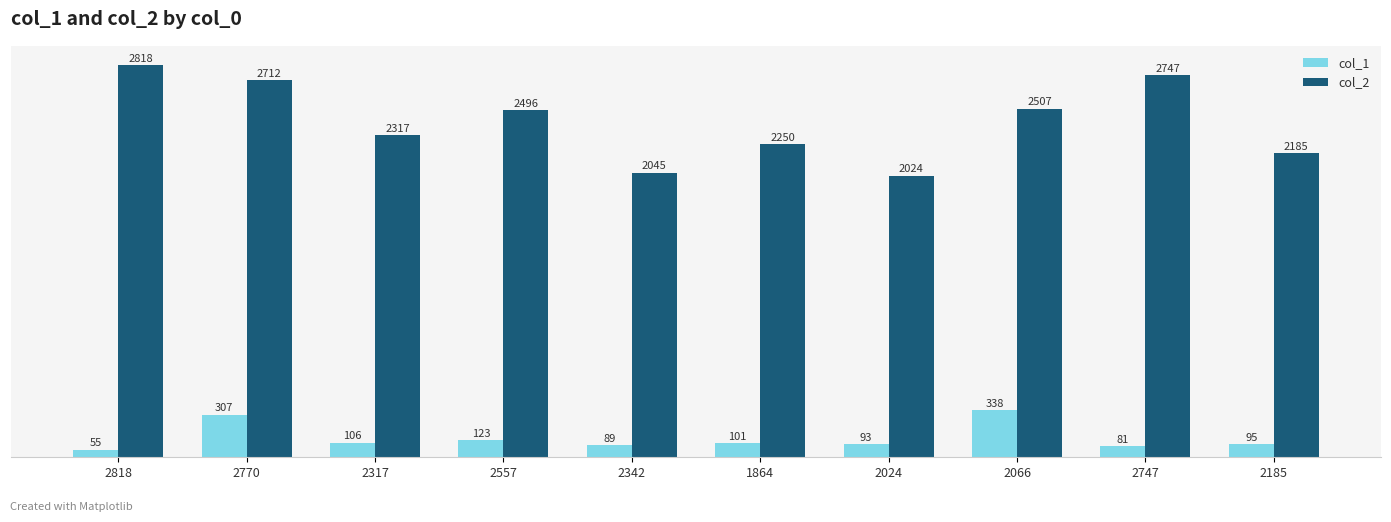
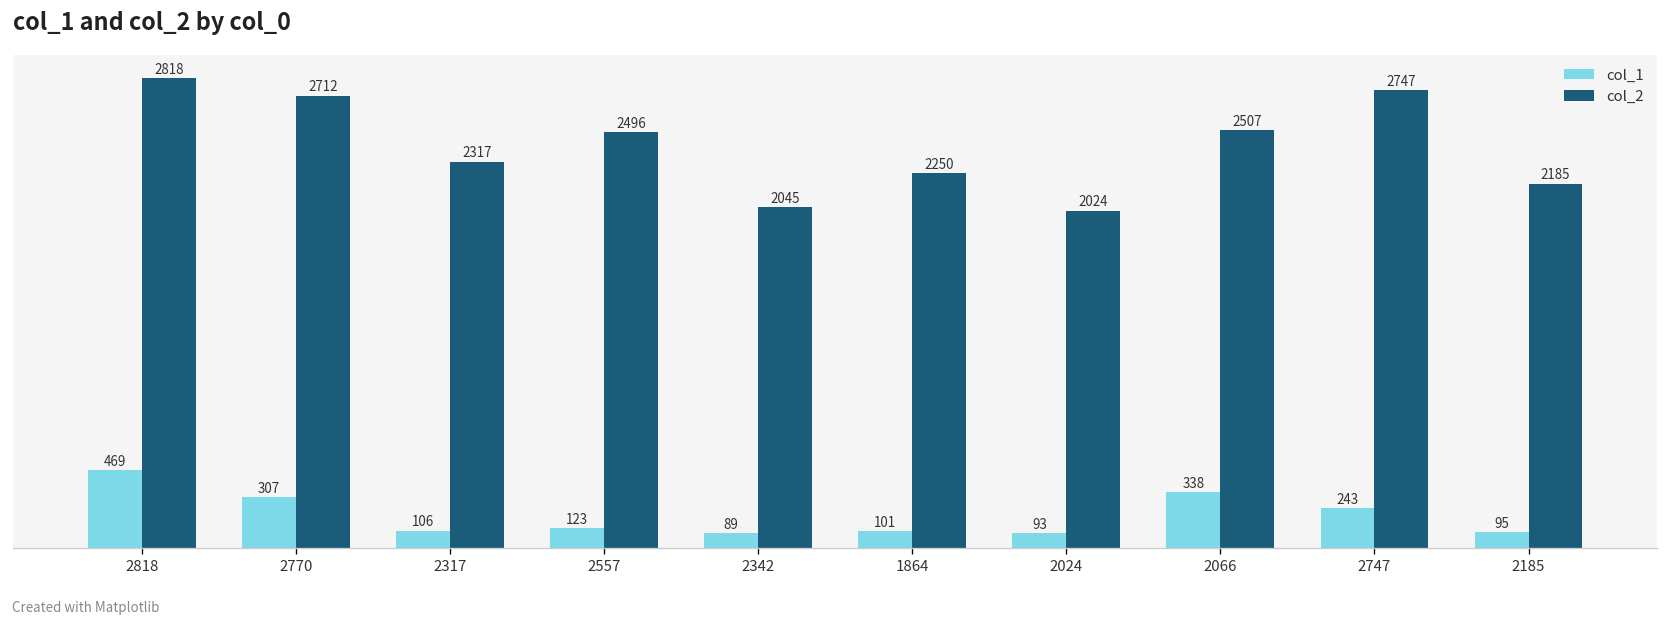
col_1, 2818: 55 -> 469
col_1, 2747: 81 -> 243
